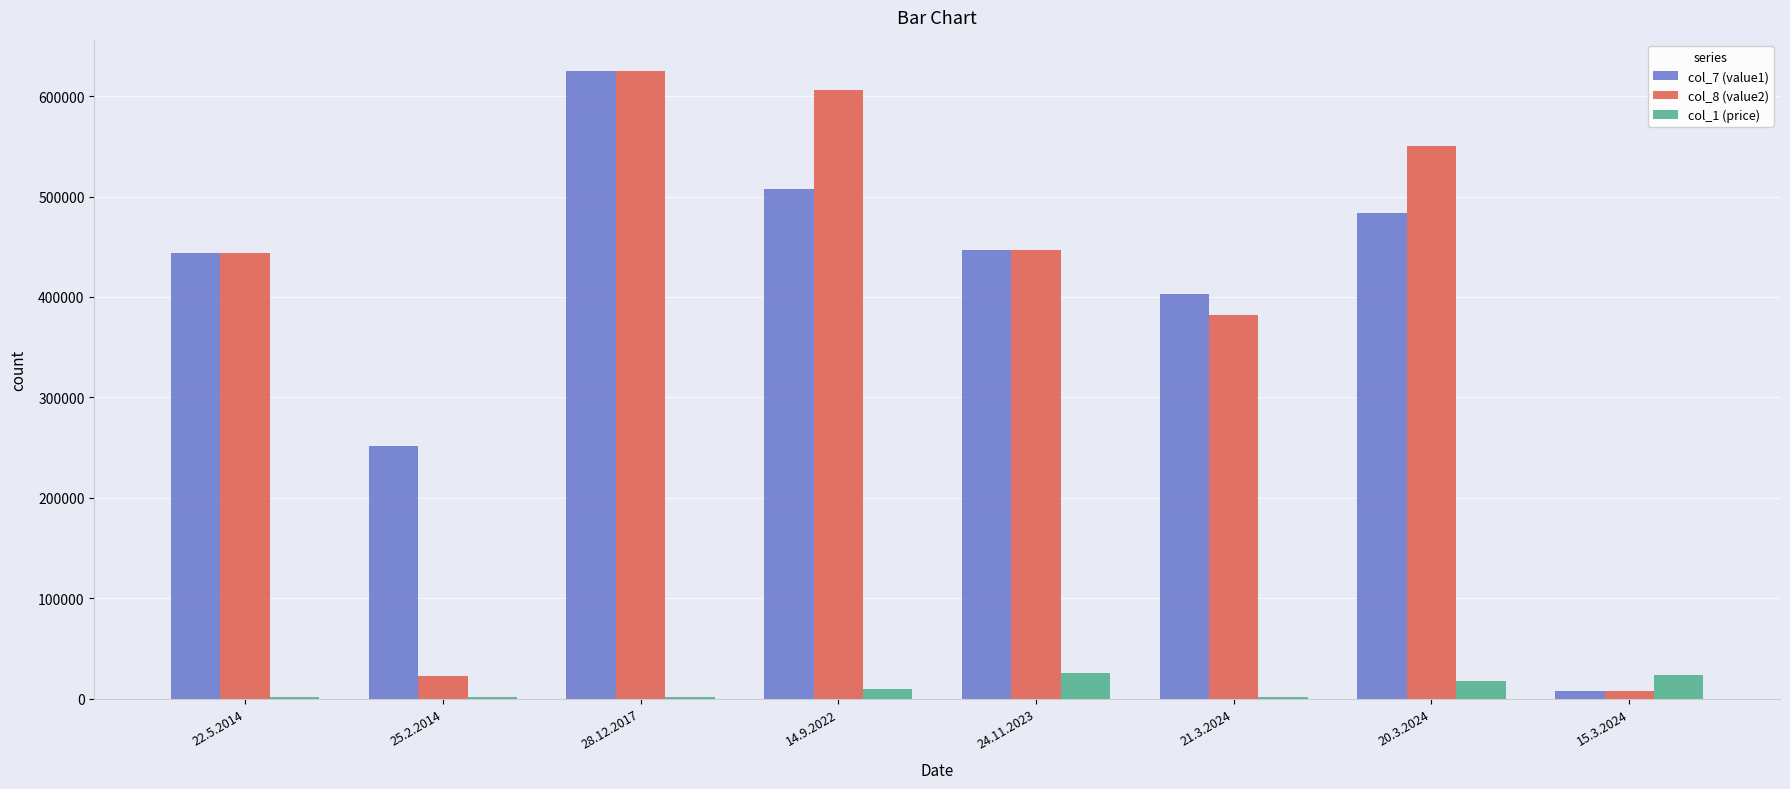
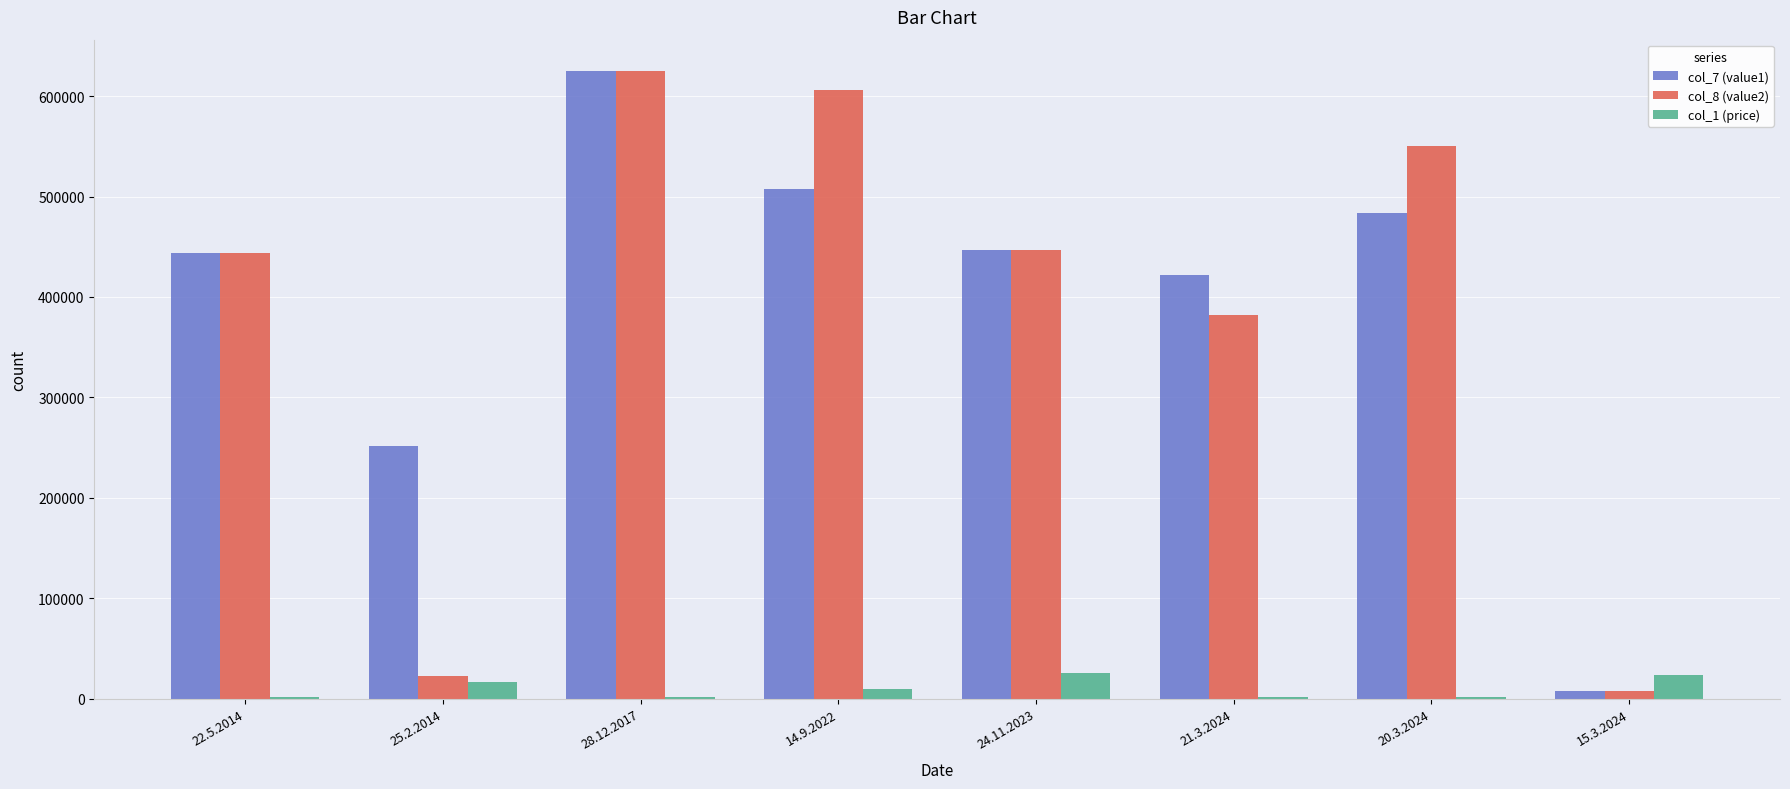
col_1 (price), 25.2.2014: 1000 -> 16000
col_7 (value1), 21.3.2024: 403000 -> 422000
col_1 (price), 20.3.2024: 18000 -> 1000
